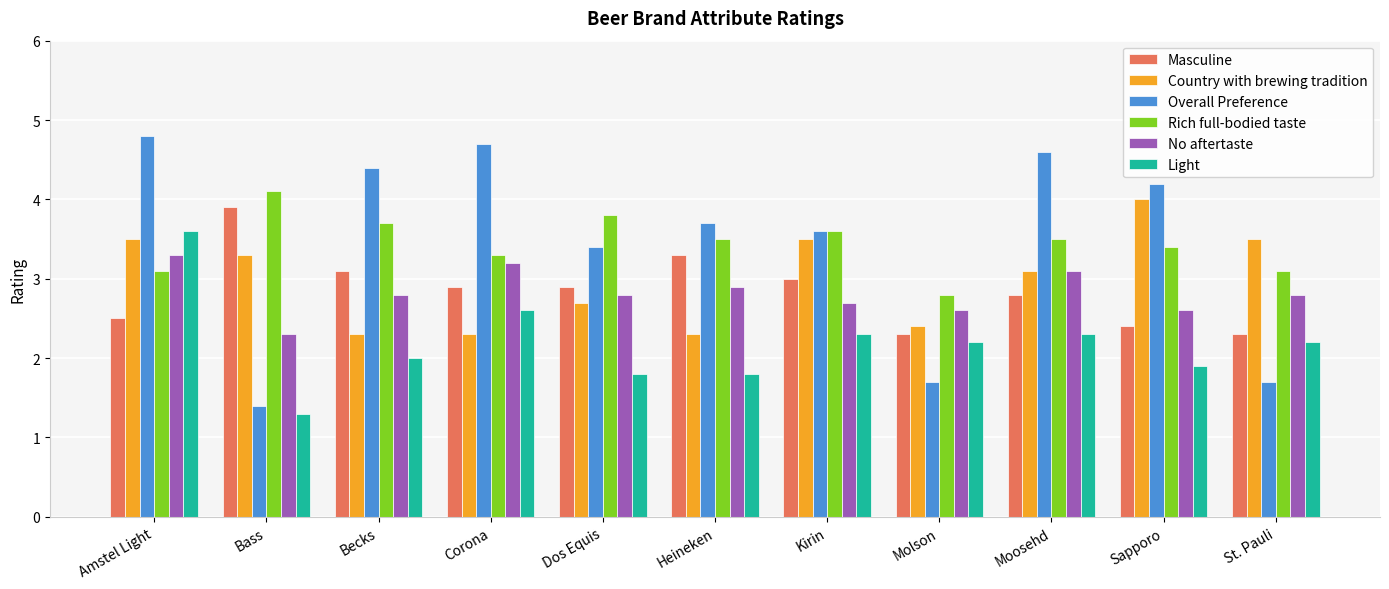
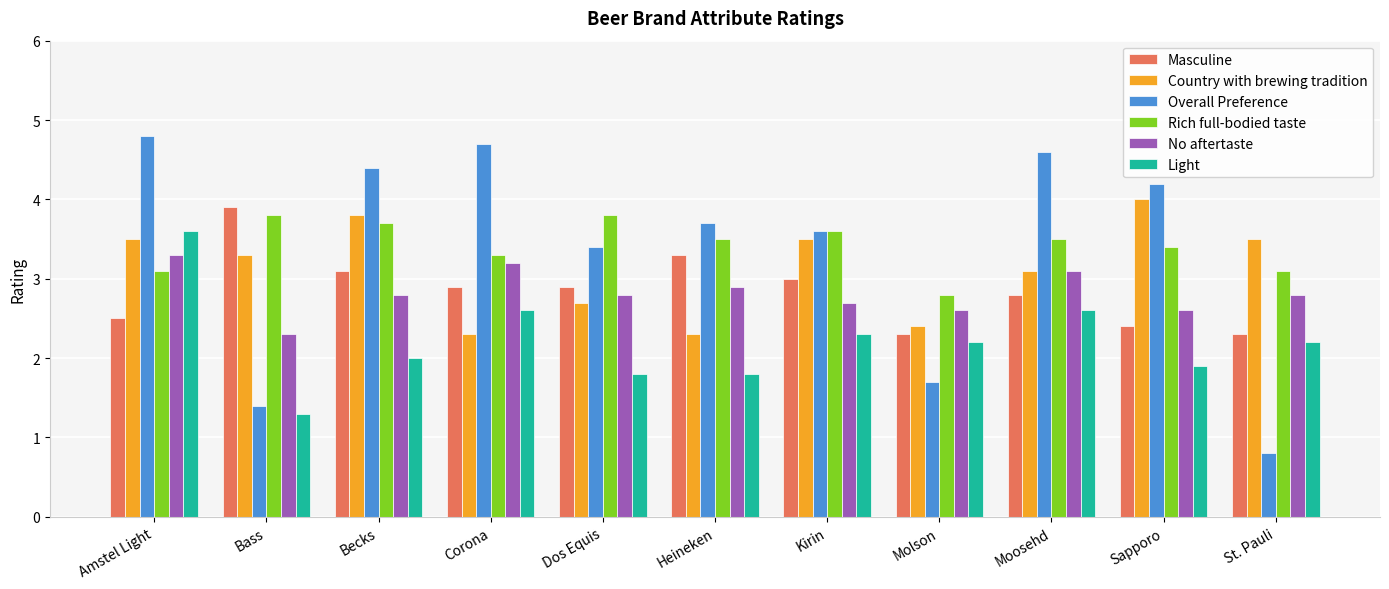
Rich full-bodied taste, Bass: 4.1 -> 3.8
Country with brewing tradition, Becks: 2.3 -> 3.8
Light, Moosehd: 2.3 -> 2.6
Overall Preference, St. Pauli: 1.7 -> 0.8
